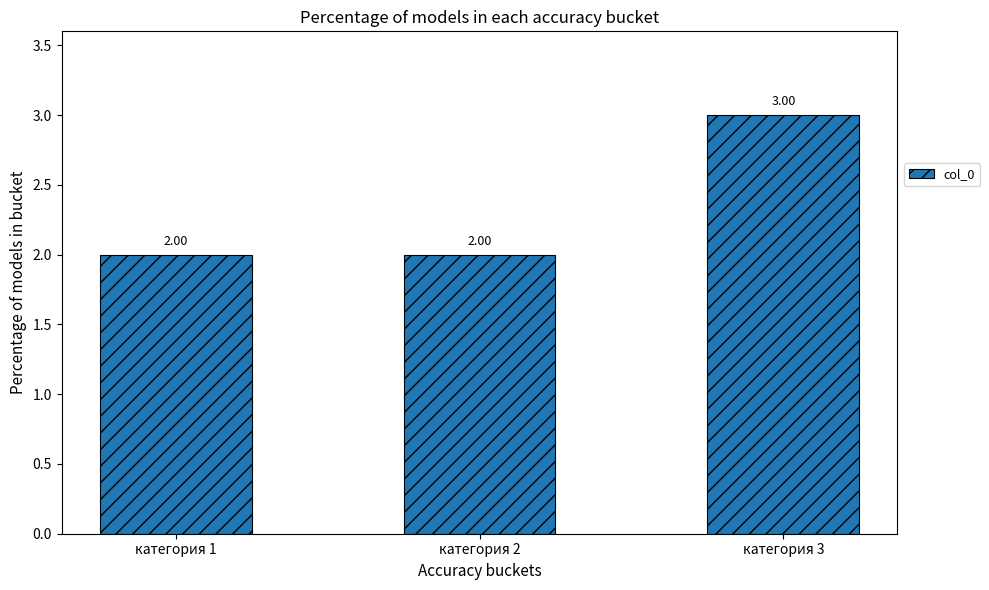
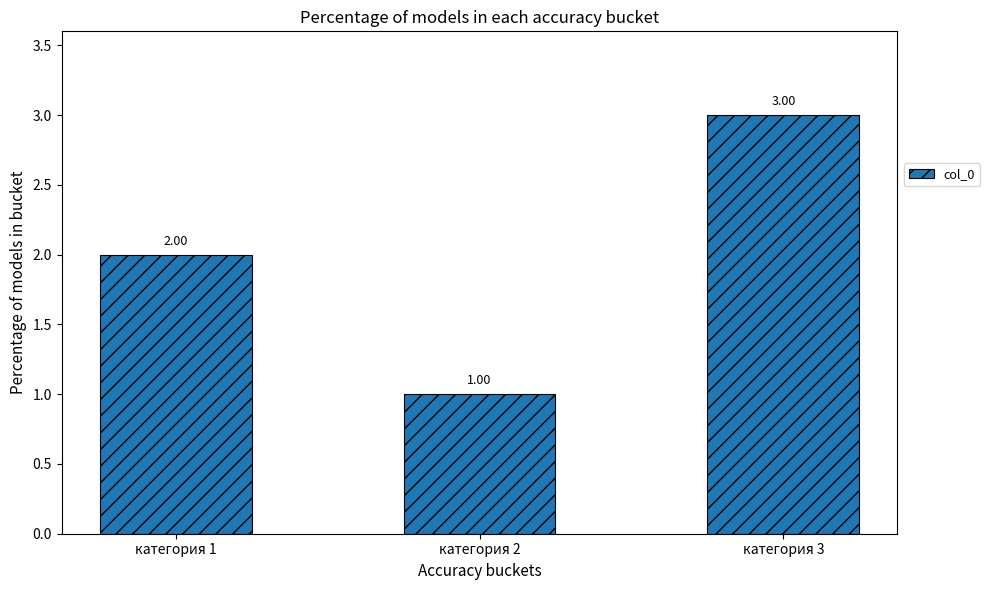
категория 2: 2.00 -> 1.00
